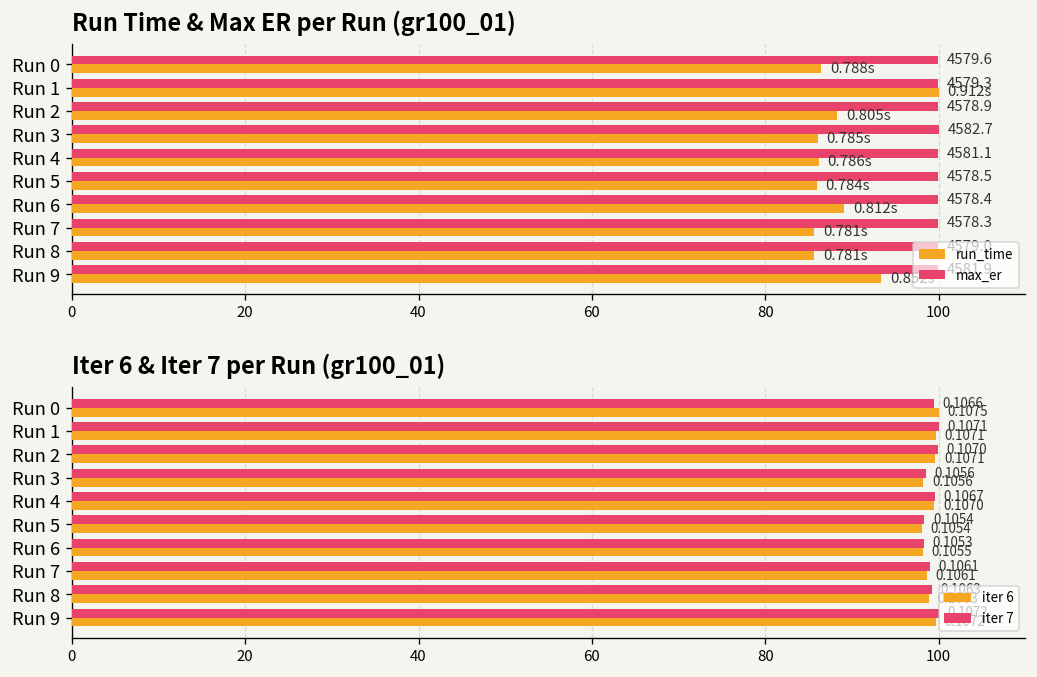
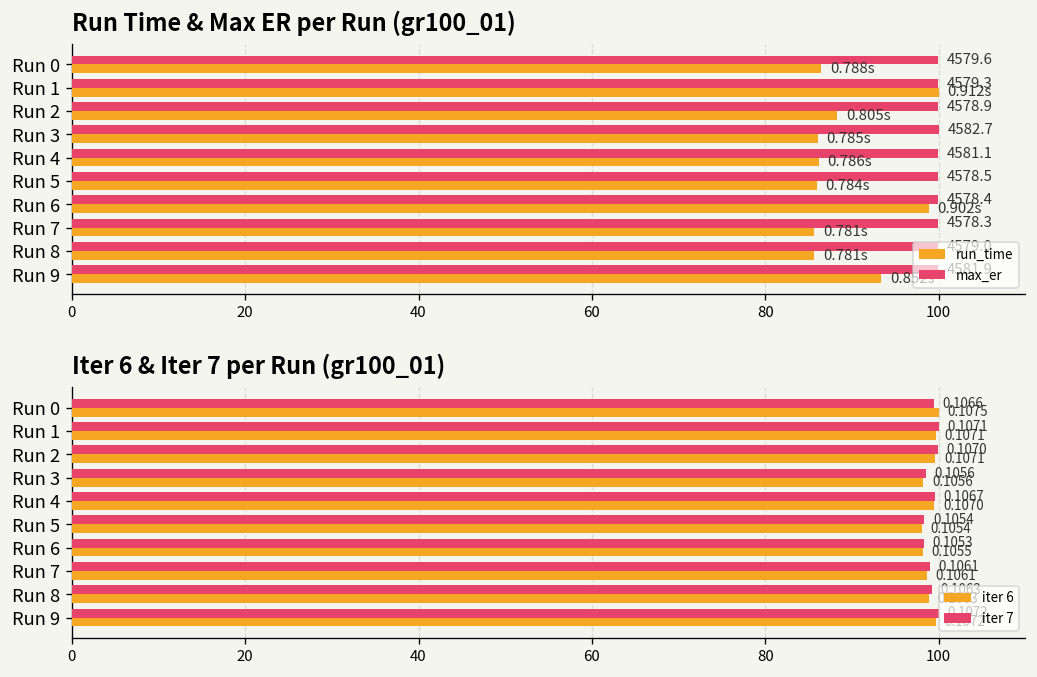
Run Time & Max ER per Run (gr100_01), run_time, Run 6: 0.812s -> 0.902s
